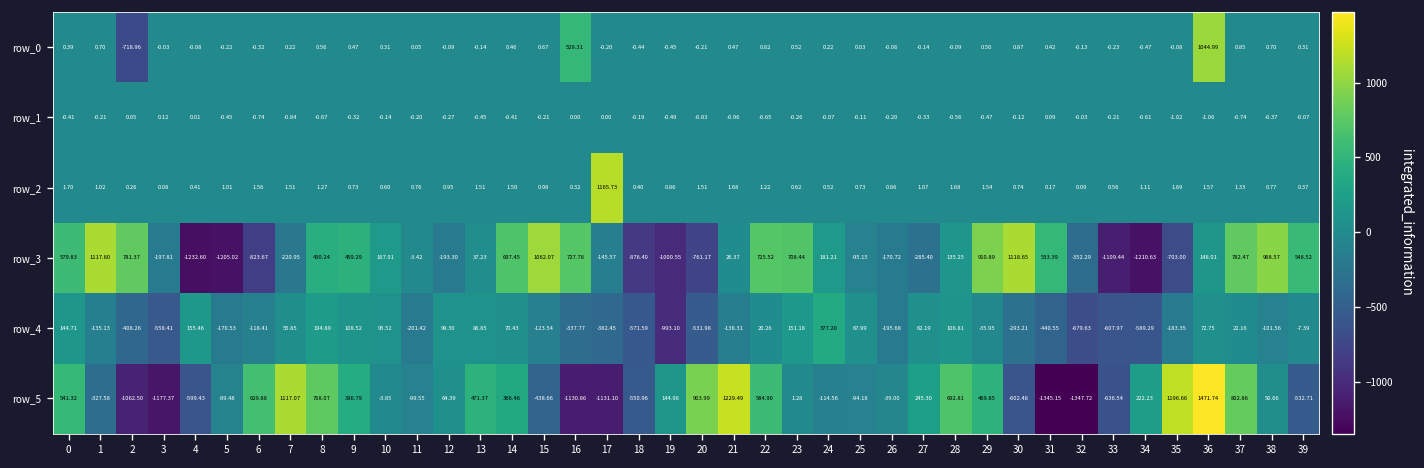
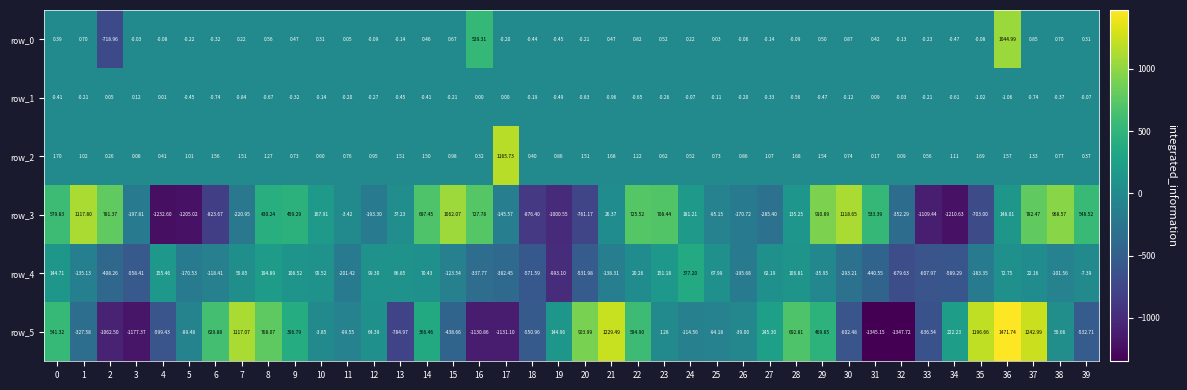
row_5, 13: 471.37 -> -784.97
row_5, 37: 802.86 -> 1242.99
